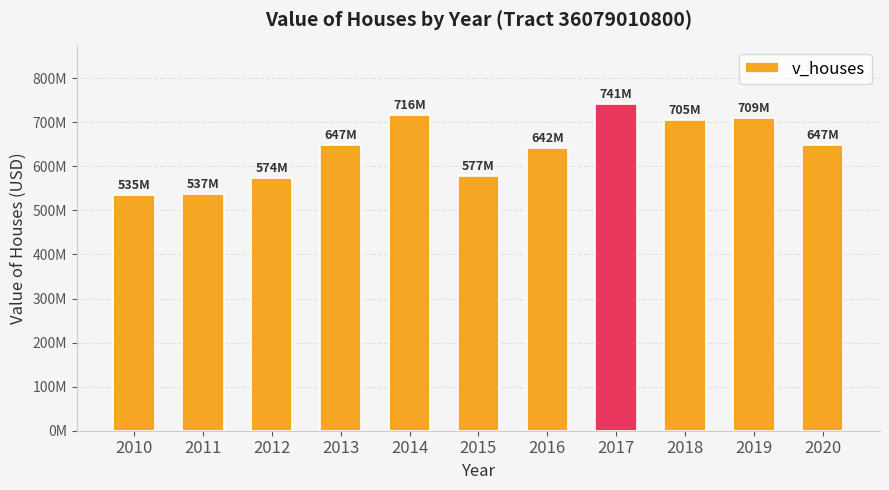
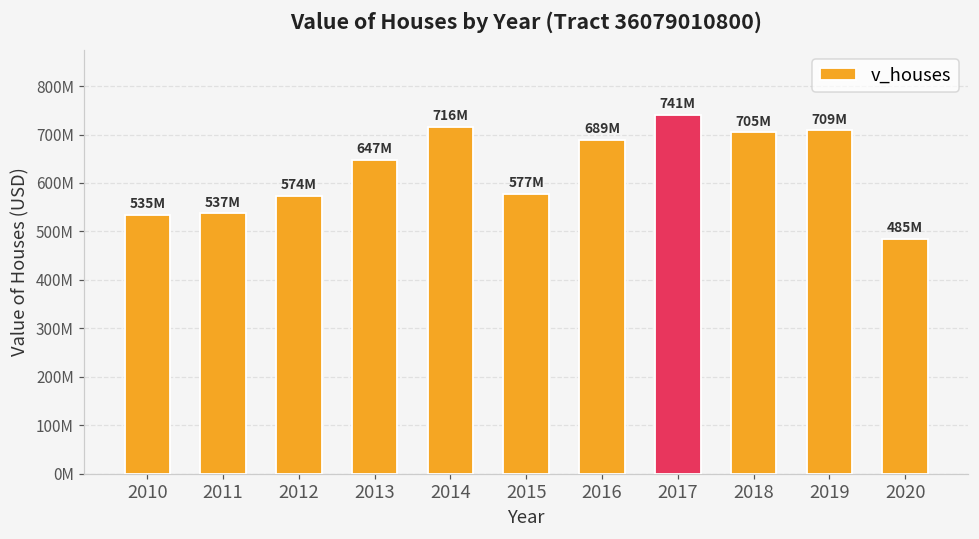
2016: 642M -> 689M
2020: 647M -> 485M
